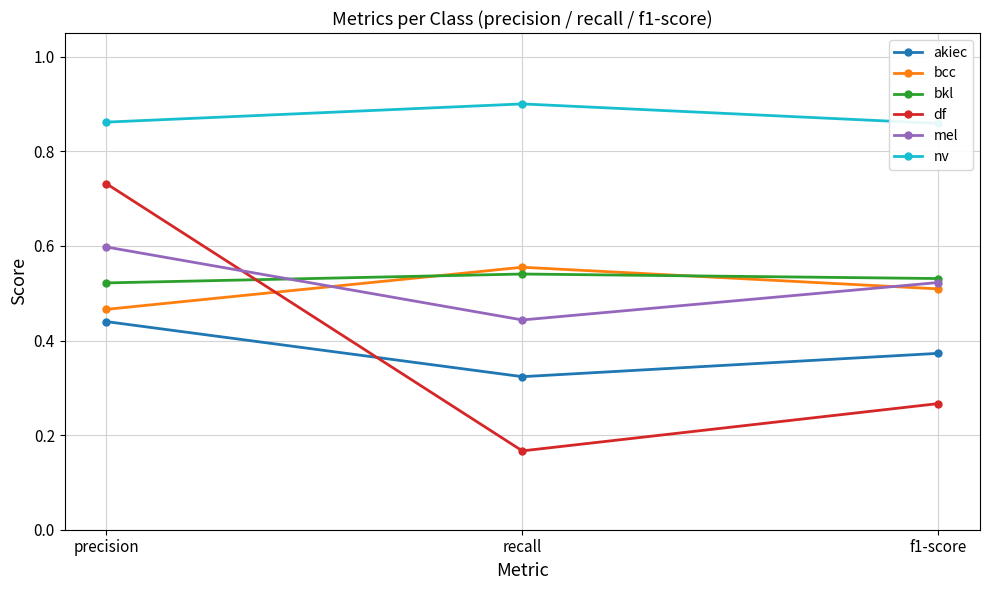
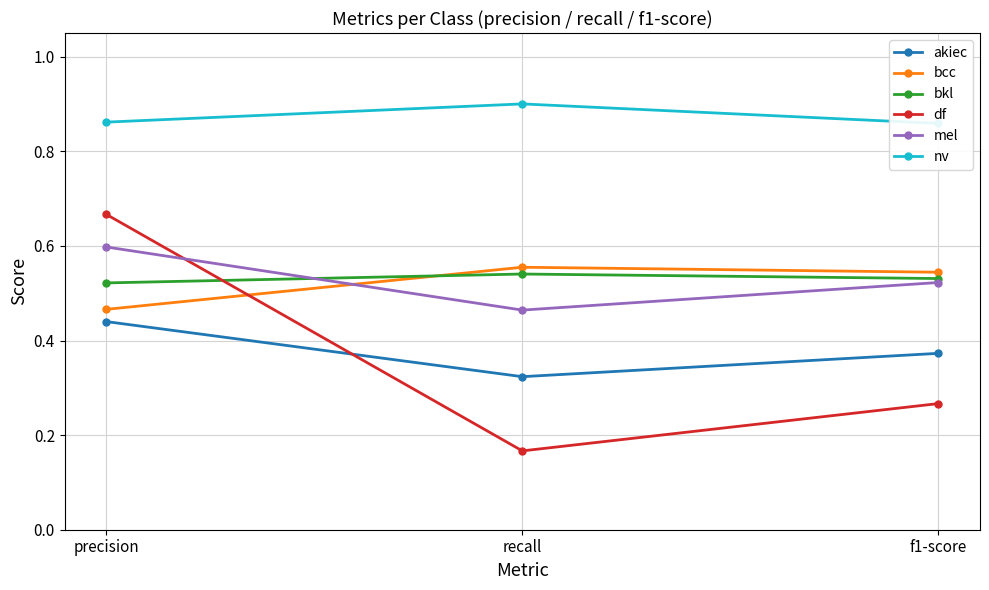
df, precision: 0.73 -> 0.67
mel, recall: 0.44 -> 0.46
bcc, f1-score: 0.51 -> 0.54
